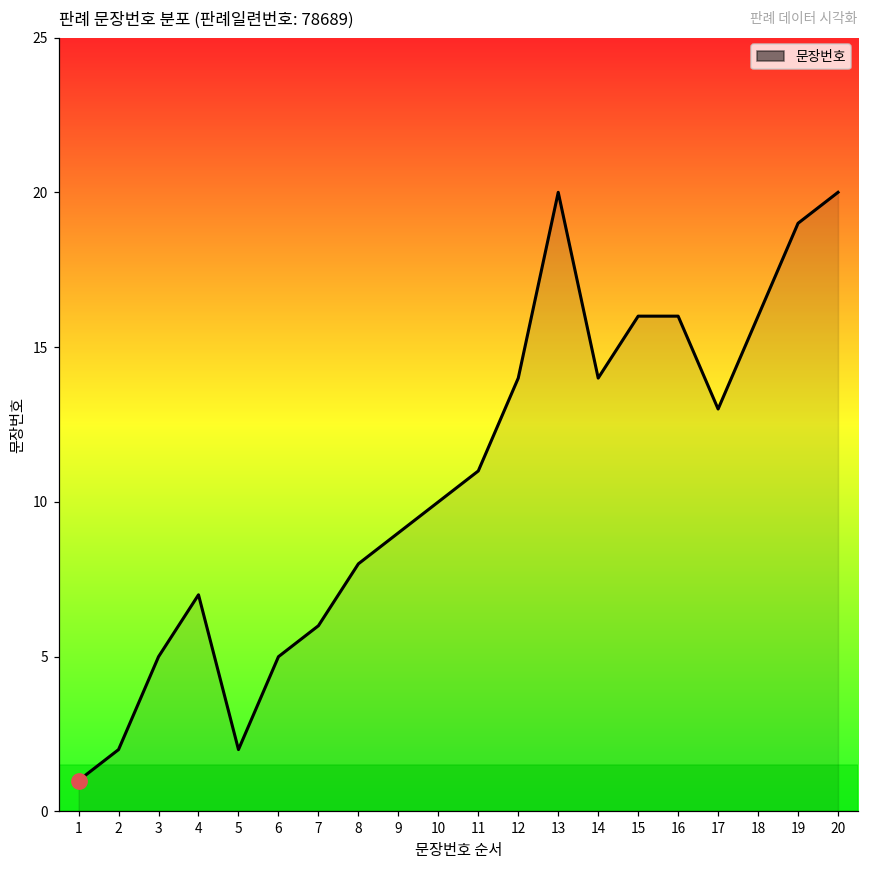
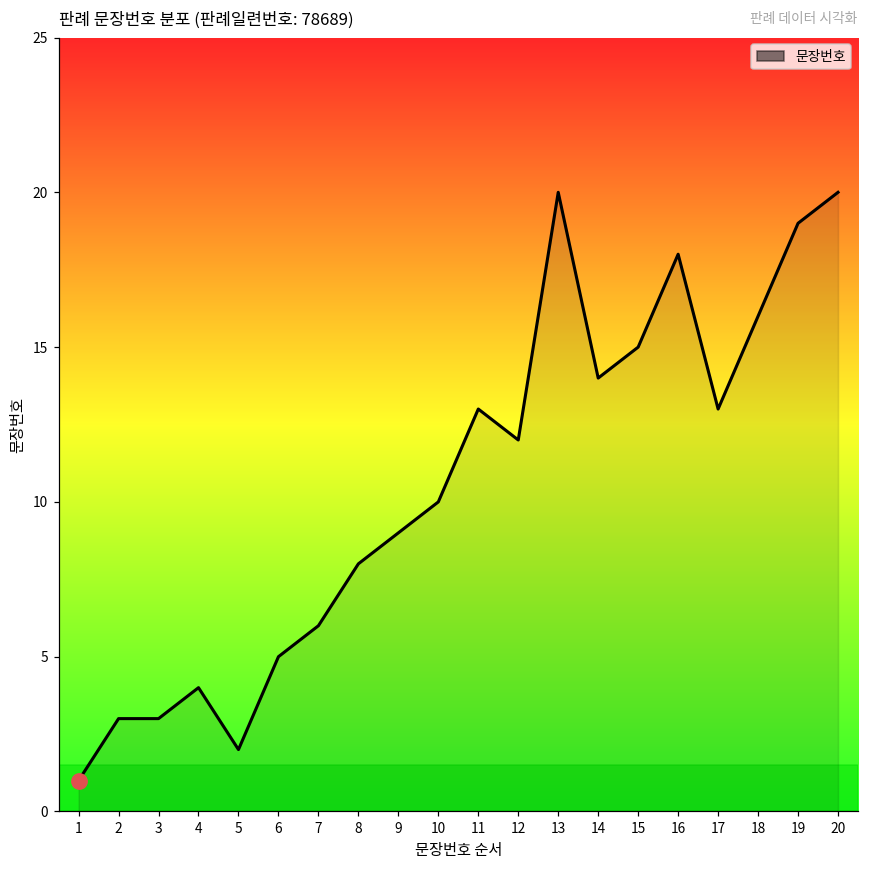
문장번호, 2: 2 -> 3
문장번호, 3: 5 -> 3
문장번호, 4: 7 -> 4
문장번호, 11: 11 -> 13
문장번호, 12: 14 -> 12
문장번호, 15: 16 -> 15
문장번호, 16: 16 -> 18
